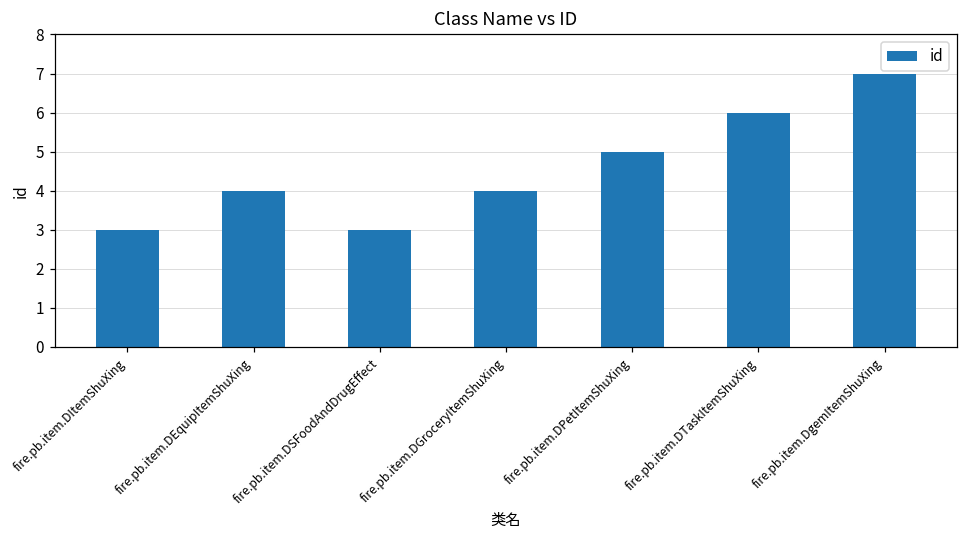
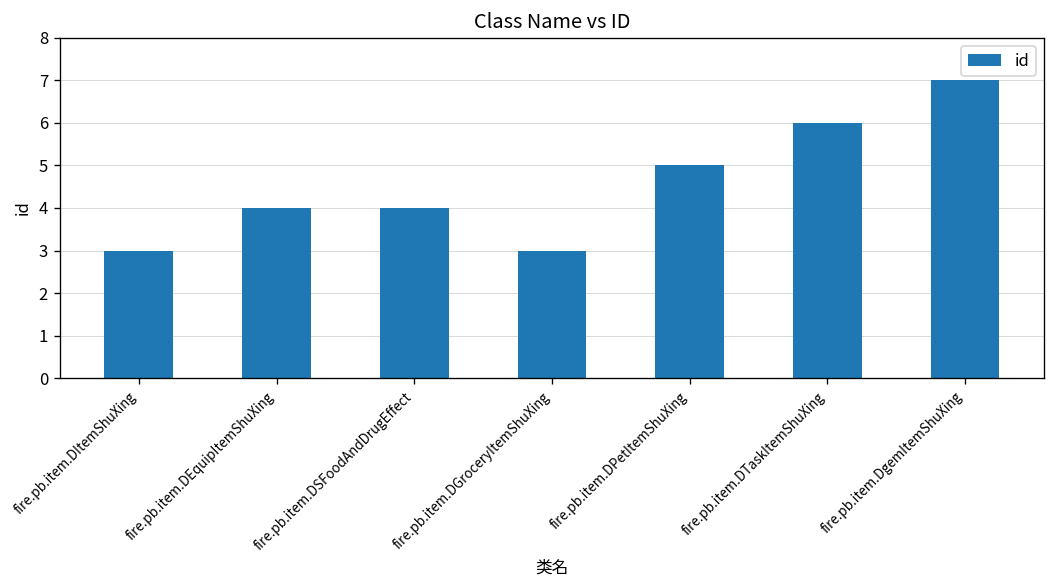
fire.pb.item.DSFoodAndDrugEffect: 3 -> 4
fire.pb.item.DGroceryItemShuXing: 4 -> 3
